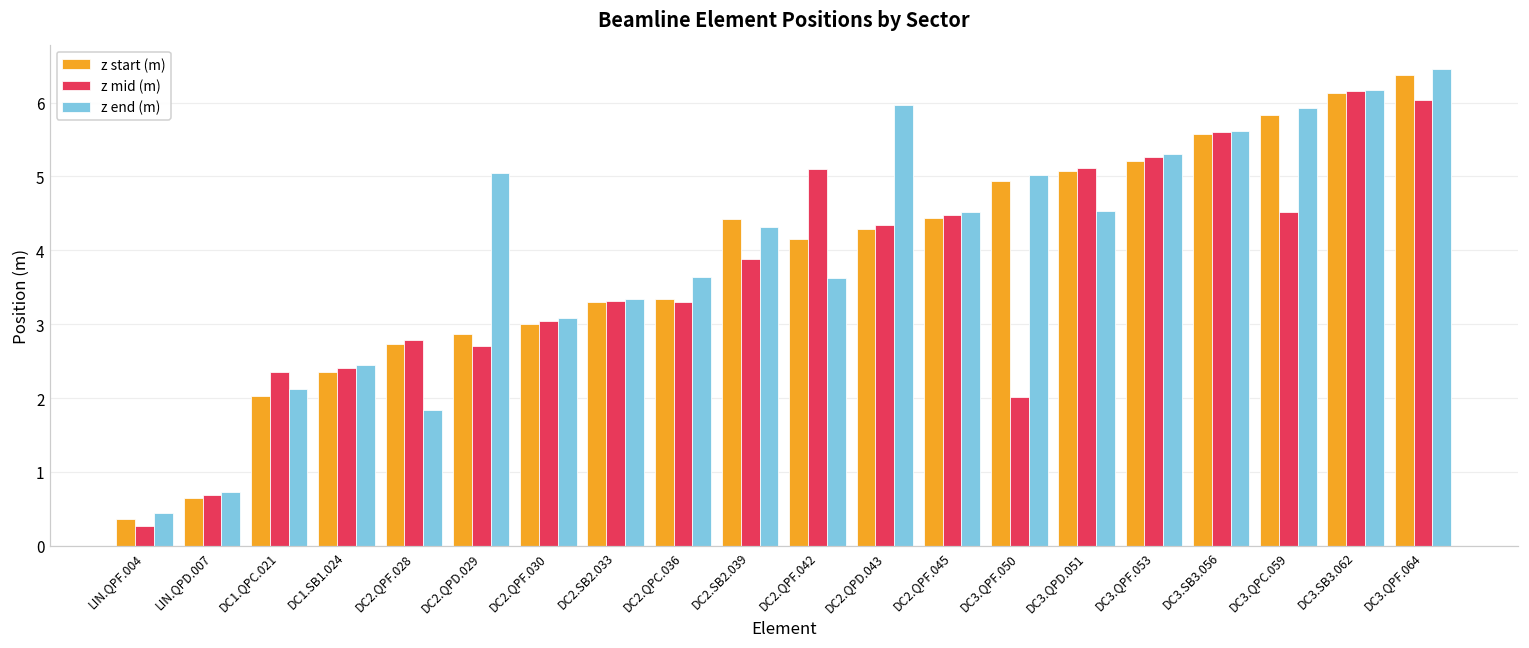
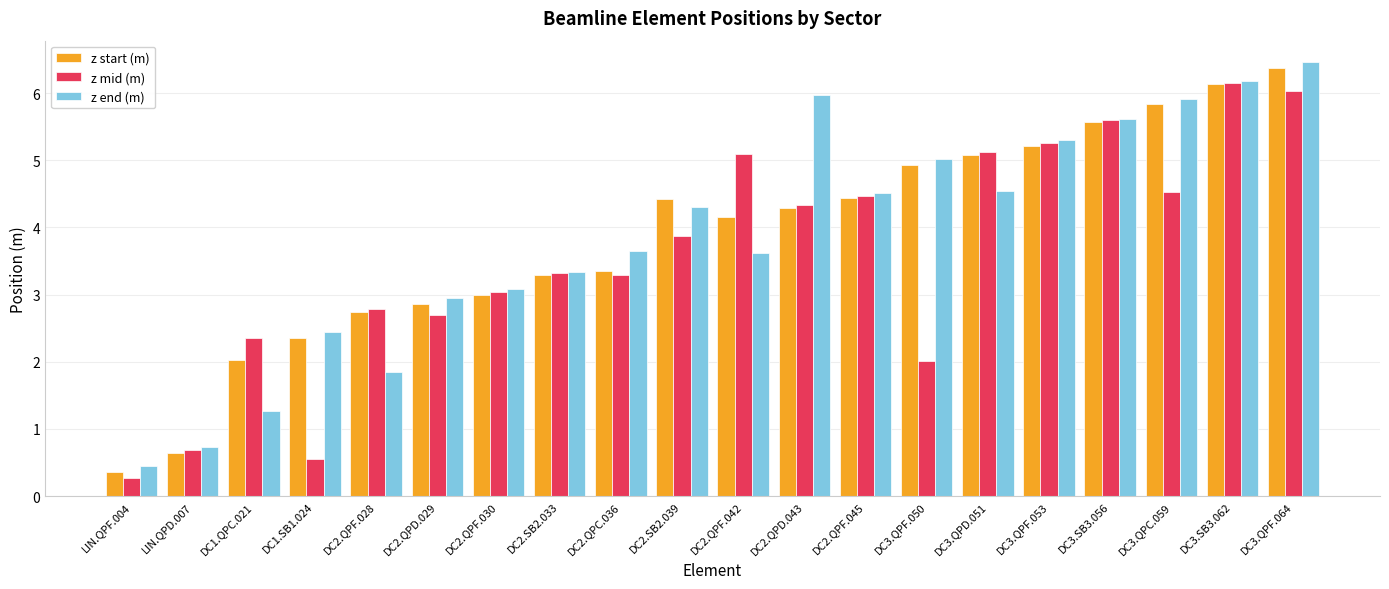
z end (m), DC1.QPC.021: 2.1 -> 1.3
z mid (m), DC1.SB1.024: 2.4 -> 0.6
z end (m), DC2.QPD.029: 5.0 -> 3.0
